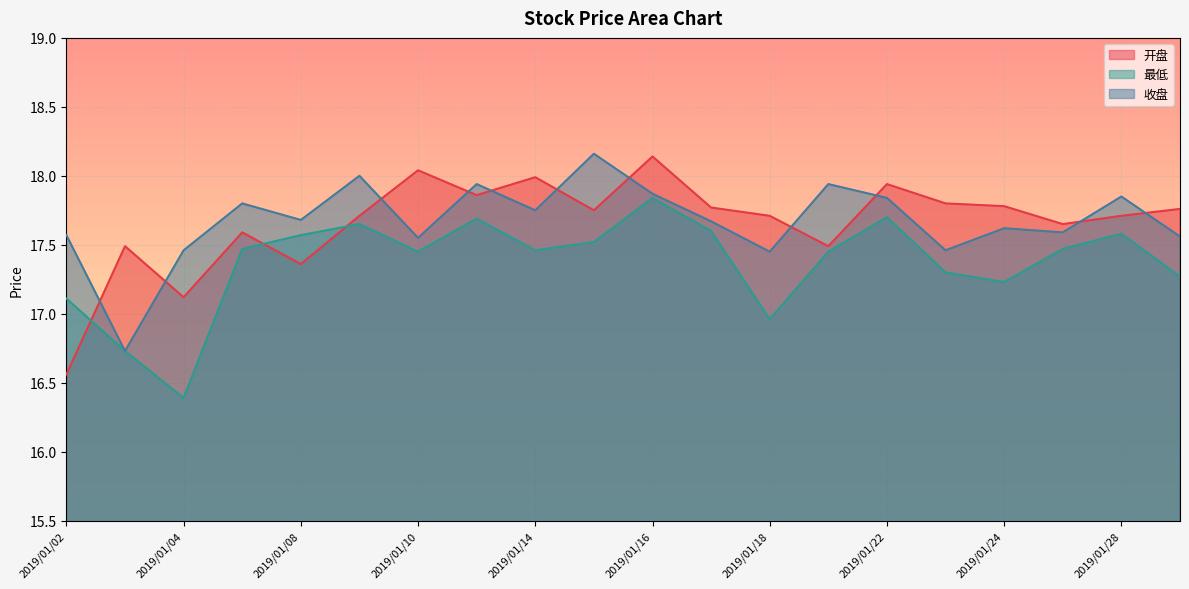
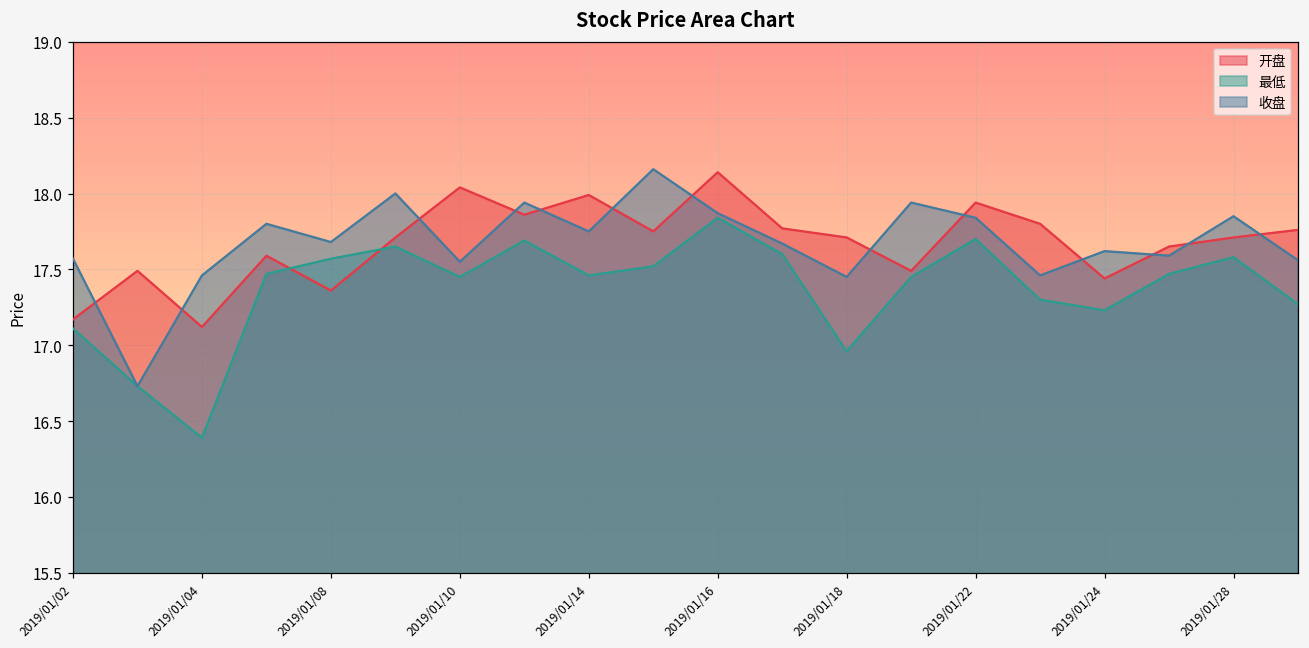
开盘, 2019/01/02: 16.56 -> 17.17
开盘, 2019/01/24: 17.78 -> 17.44
